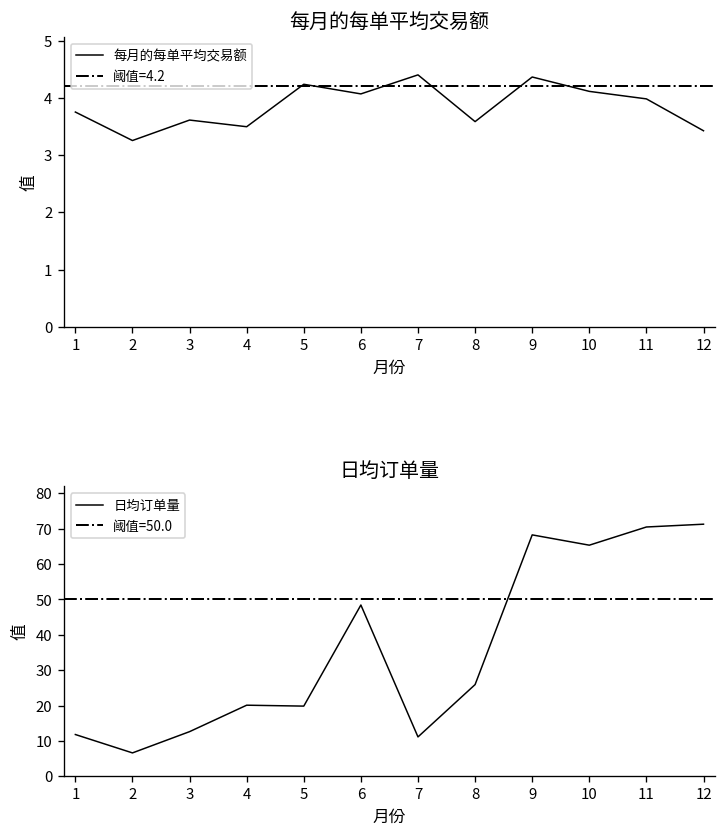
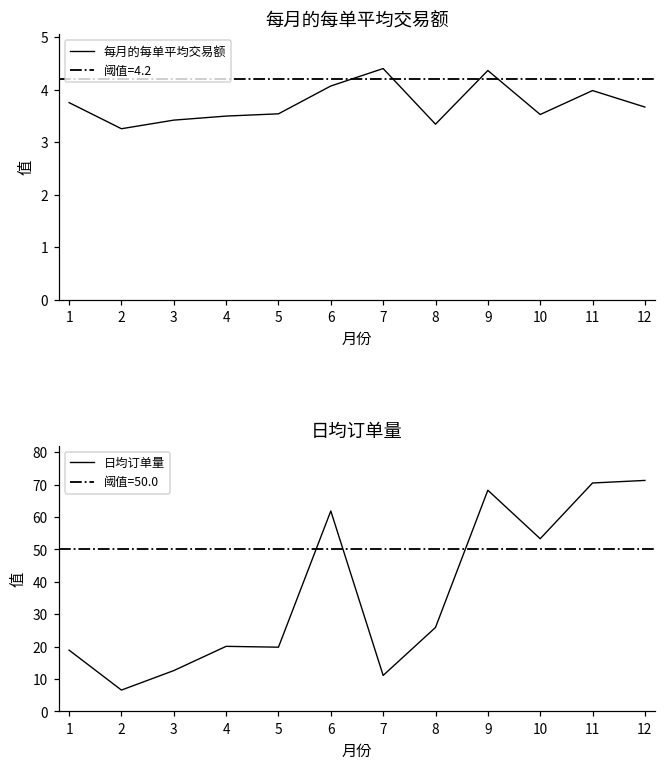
每月的每单平均交易额, 3: 3.6 -> 3.4
每月的每单平均交易额, 5: 4.2 -> 3.5
每月的每单平均交易额, 8: 3.6 -> 3.3
每月的每单平均交易额, 10: 4.1 -> 3.5
每月的每单平均交易额, 12: 3.4 -> 3.7
日均订单量, 1: 12 -> 19
日均订单量, 6: 48 -> 62
日均订单量, 10: 65 -> 53
